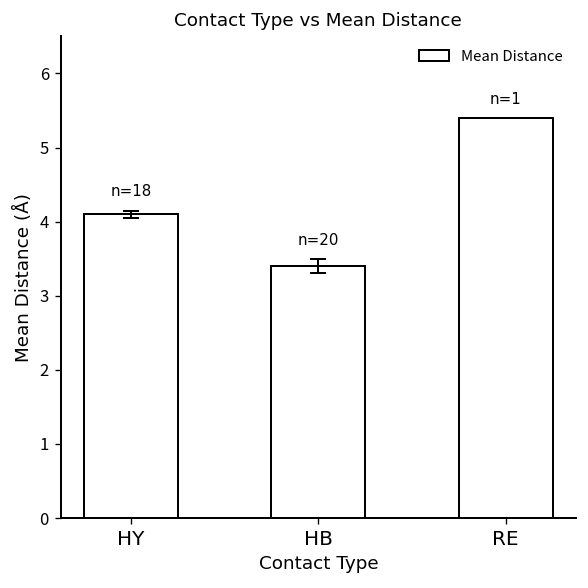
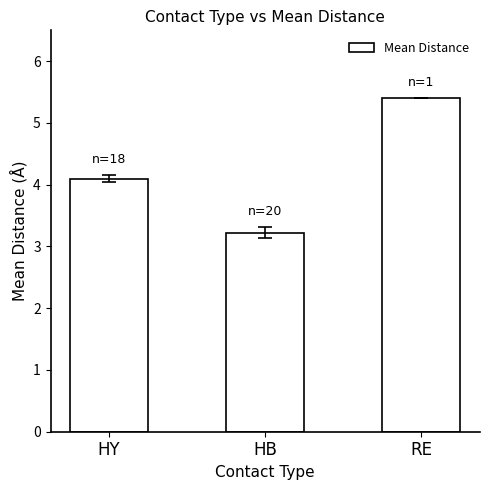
Mean Distance, HB: 3.4 -> 3.2
